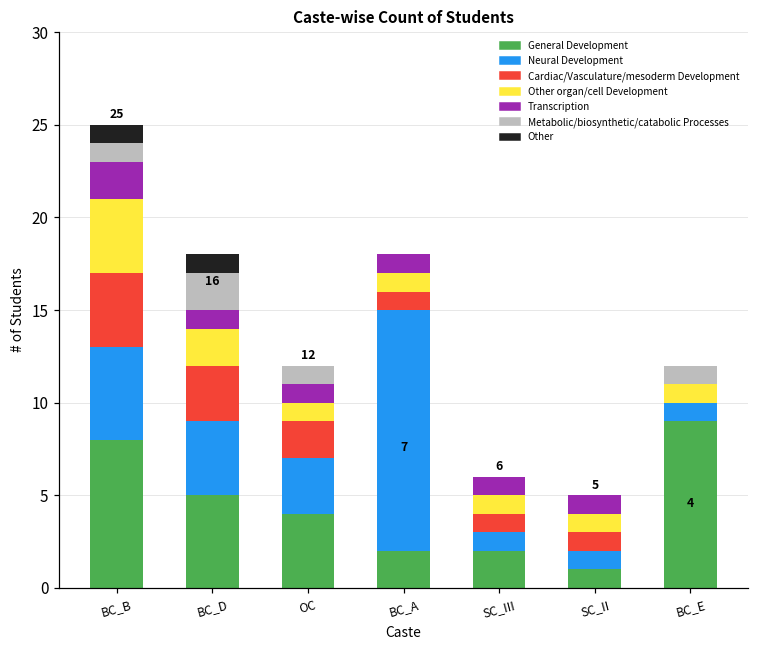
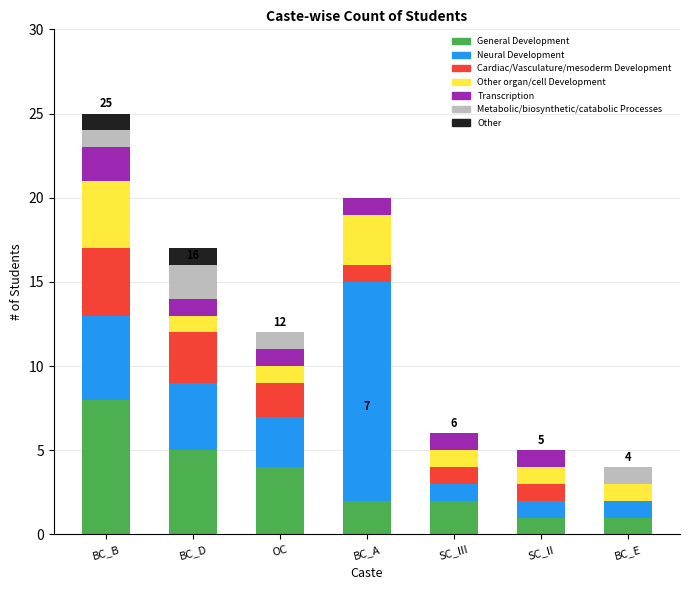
Other organ/cell Development, BC_D: 2 -> 1
Other organ/cell Development, BC_A: 1 -> 3
General Development, BC_E: 9 -> 1
